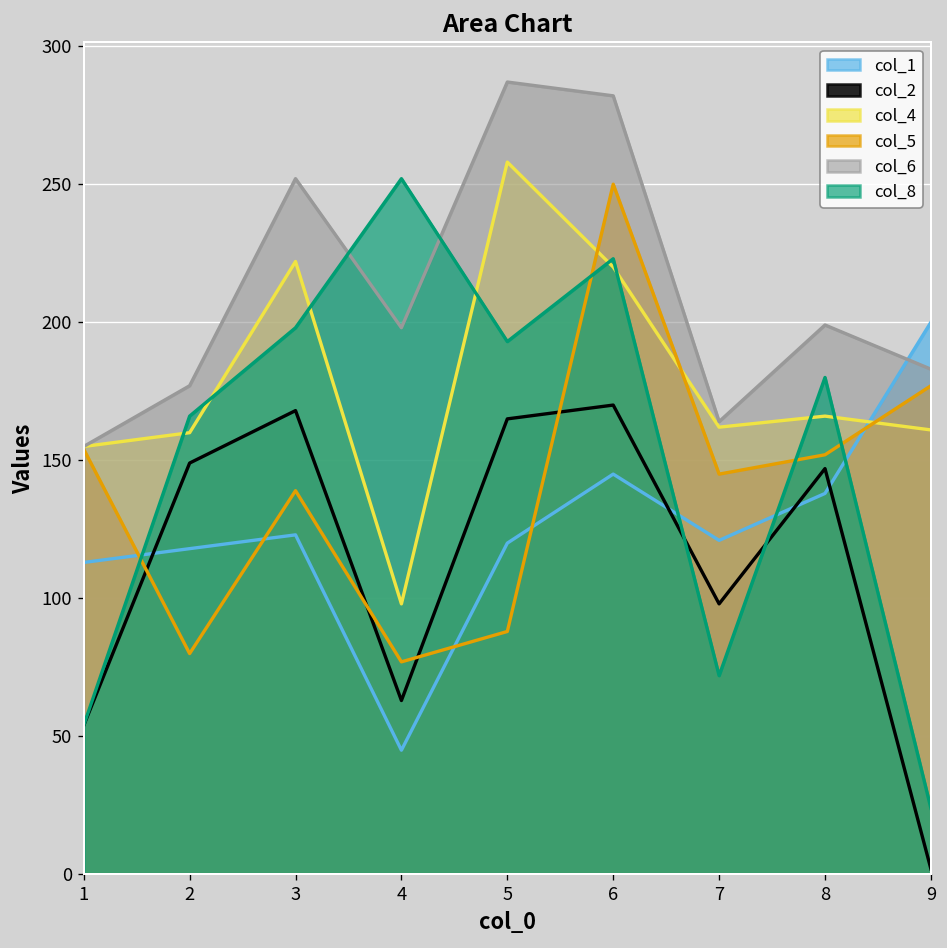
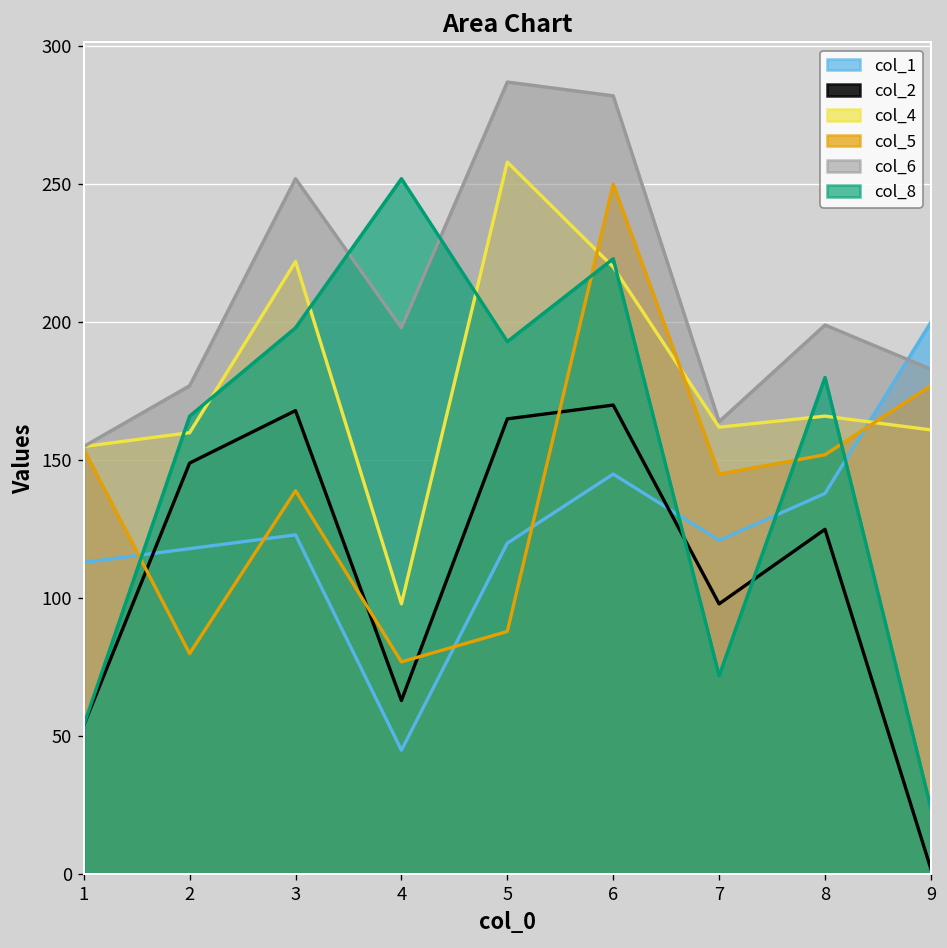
col_2, 8: 147 -> 125
